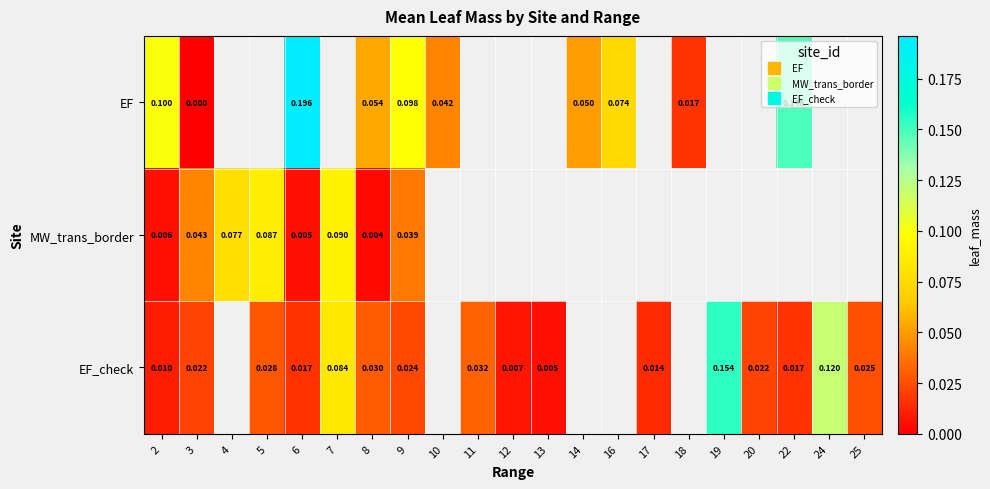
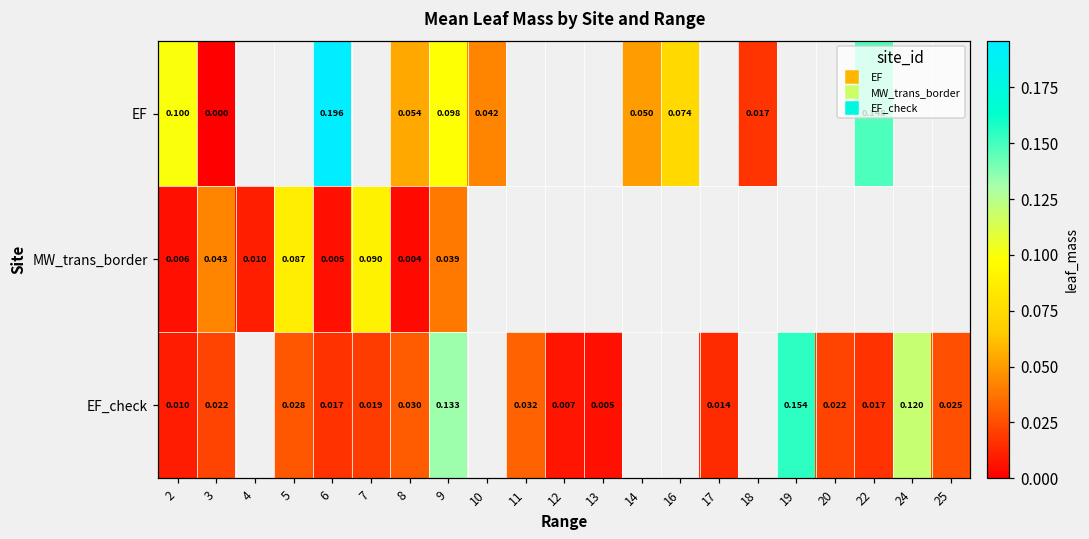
MW_trans_border, 4: 0.077 -> 0.010
EF_check, 7: 0.084 -> 0.019
EF_check, 9: 0.024 -> 0.133
